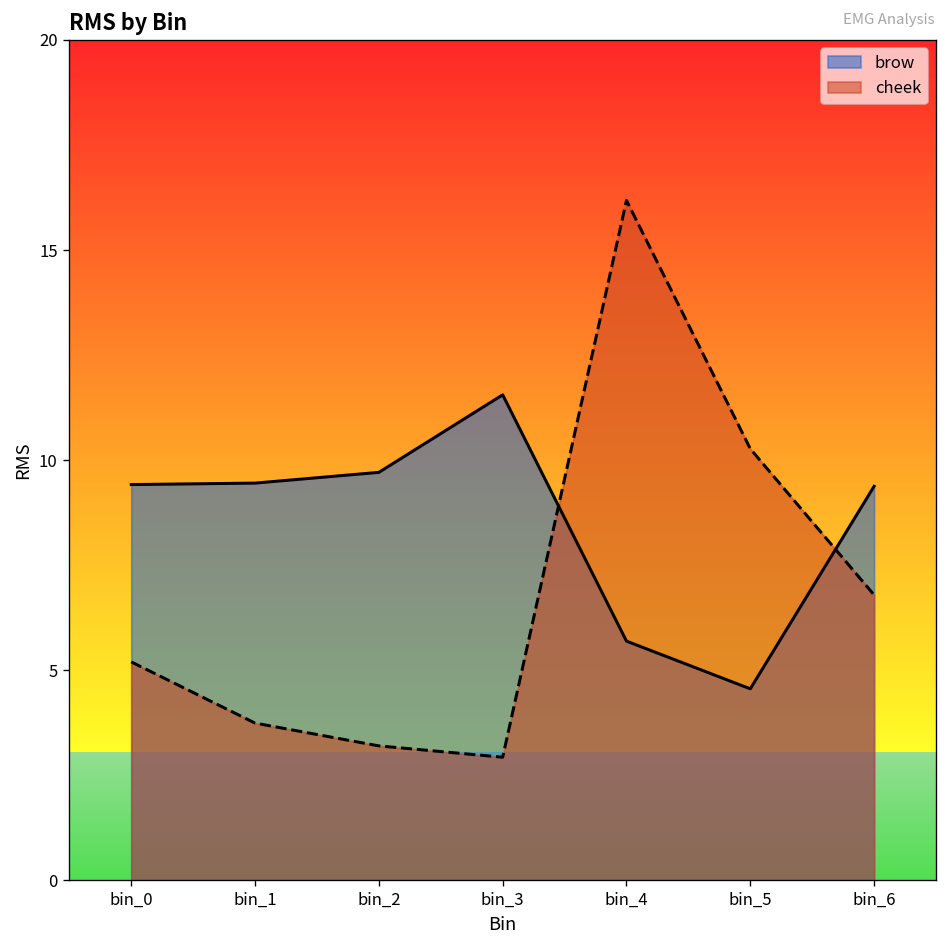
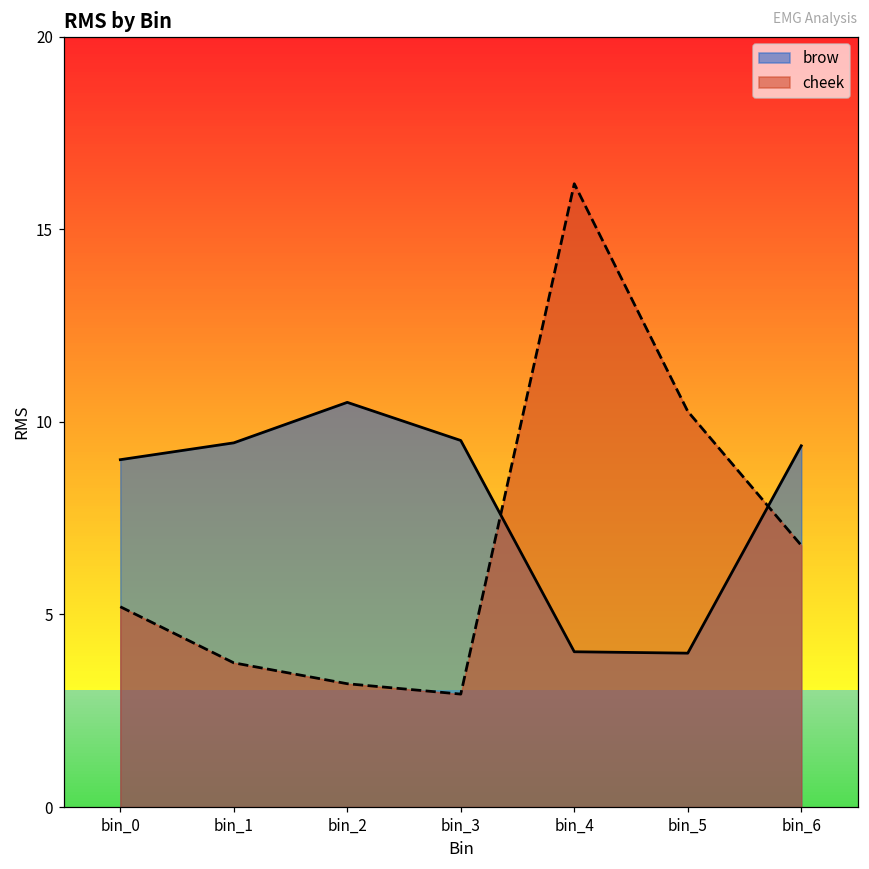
brow, bin_0: 9.4 -> 9.0
brow, bin_2: 9.7 -> 10.5
brow, bin_3: 11.6 -> 9.5
brow, bin_4: 5.7 -> 4.0
brow, bin_5: 4.6 -> 4.0
